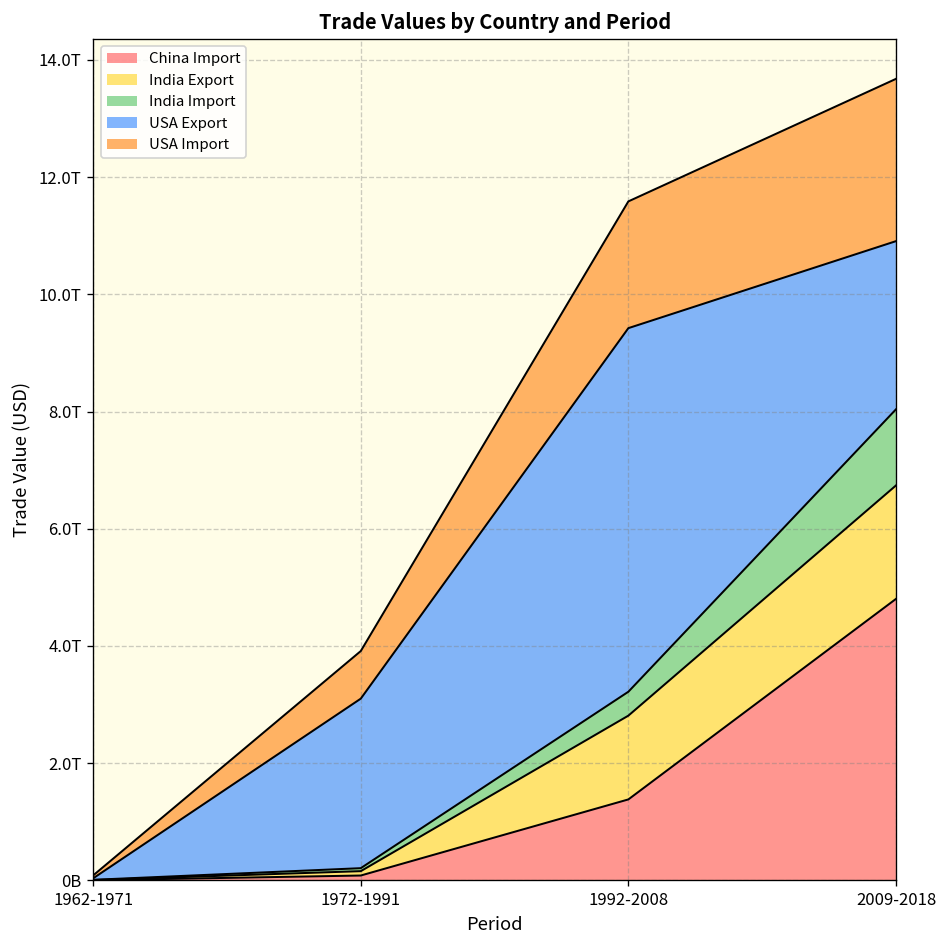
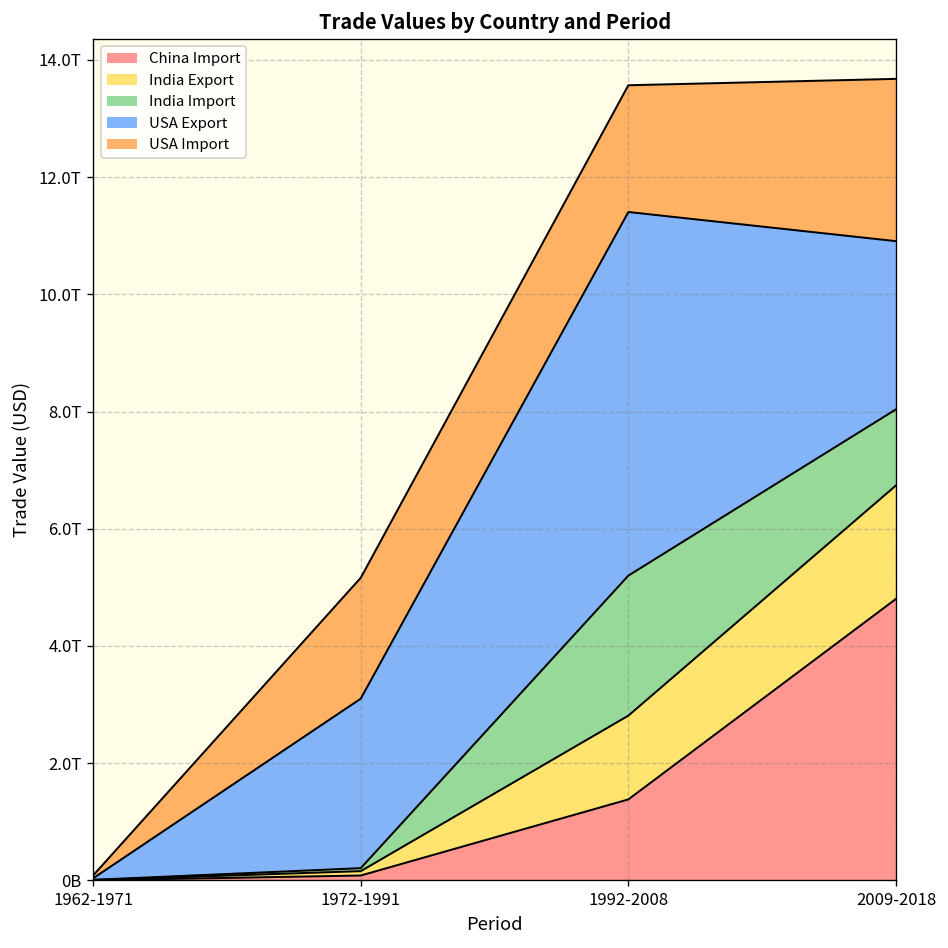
USA Import, 1972-1991: 0.8T -> 2.1T
India Import, 1992-2008: 0.4T -> 2.4T
